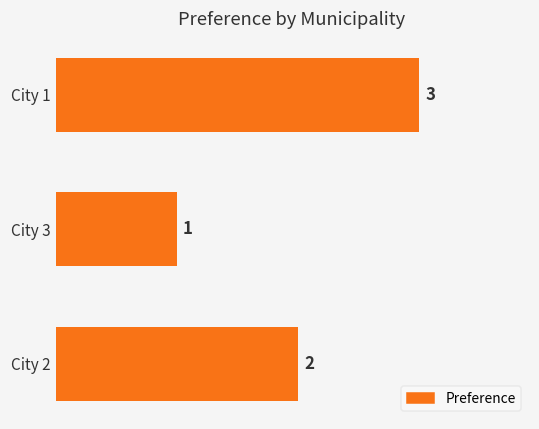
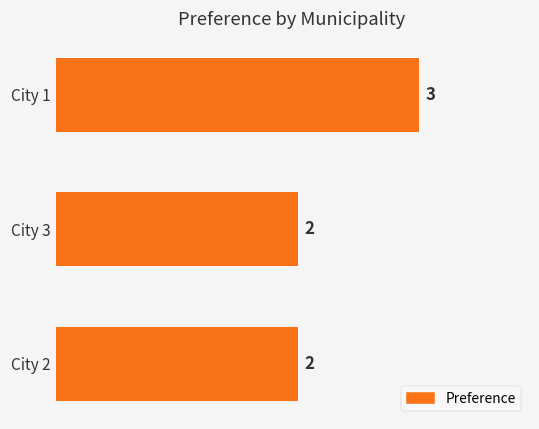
City 3: 1 -> 2
